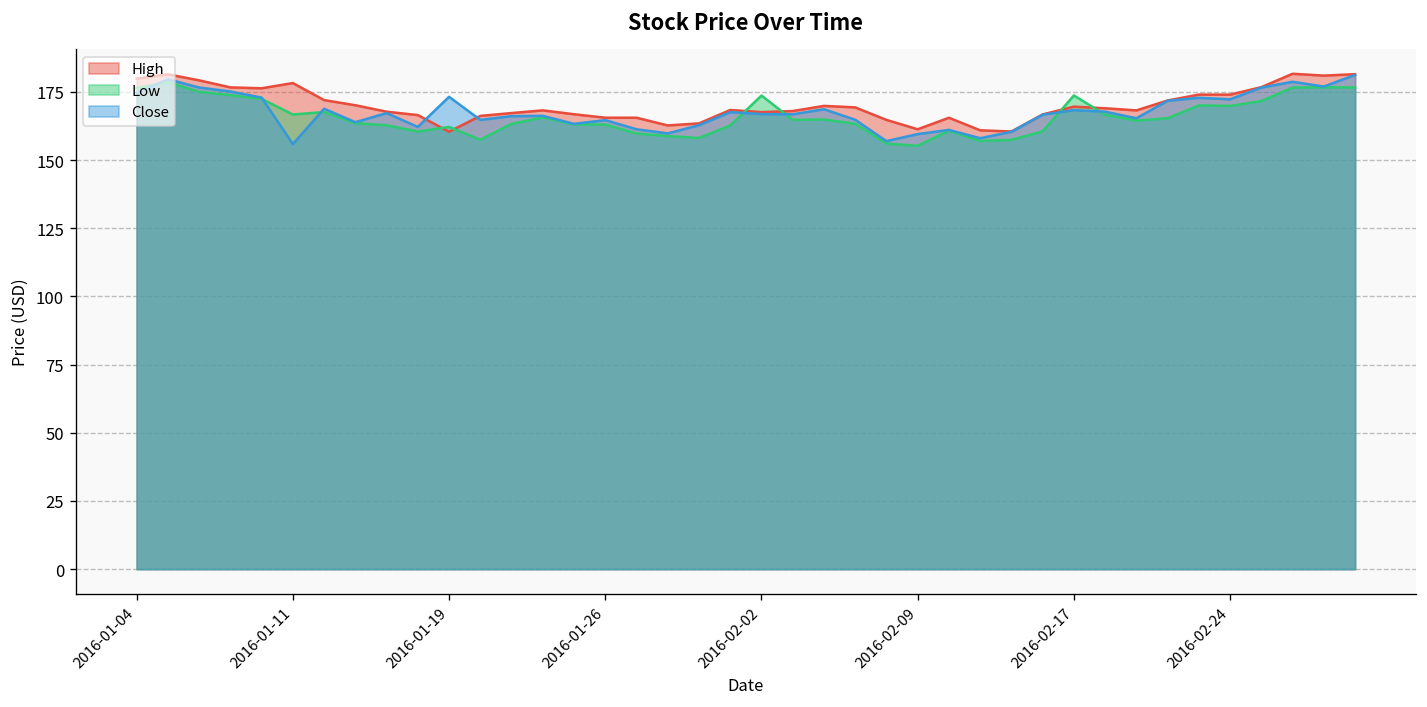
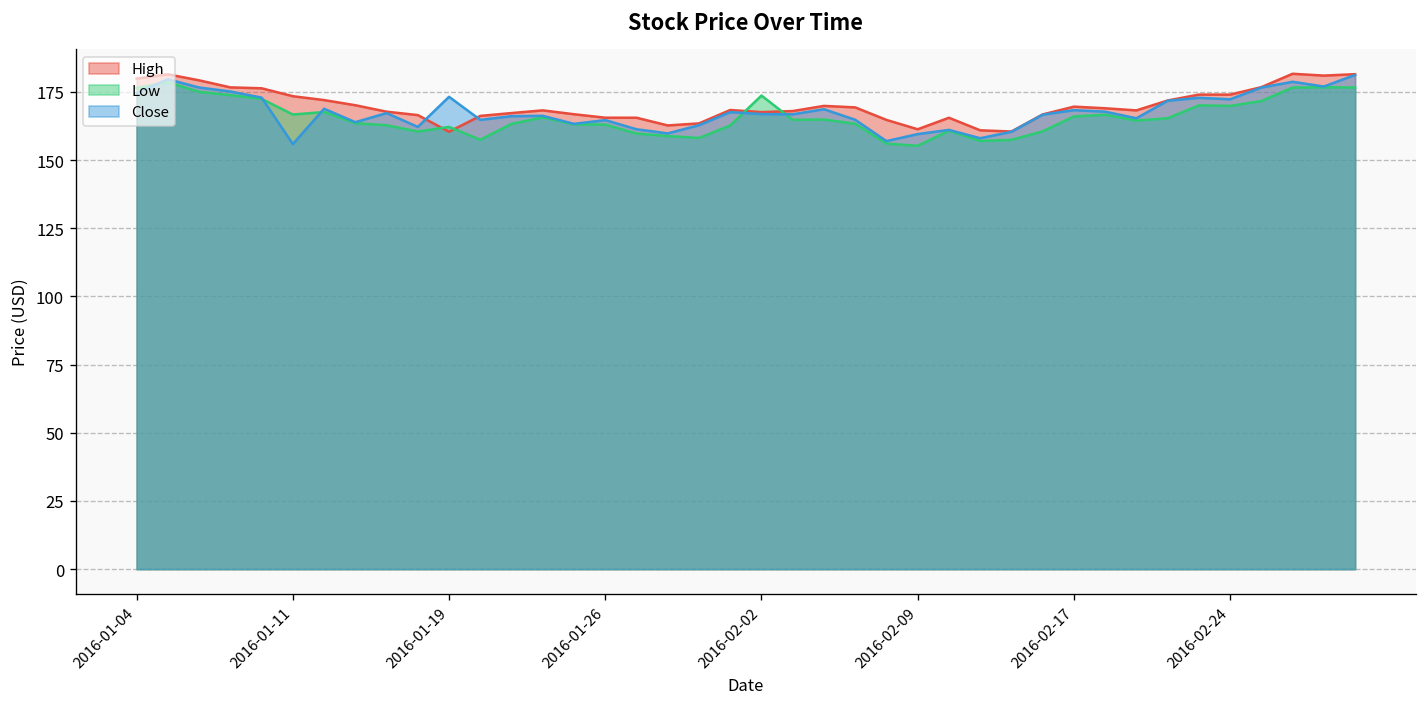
High, 2016-01-11: 178 -> 173
Low, 2016-02-17: 174 -> 166
